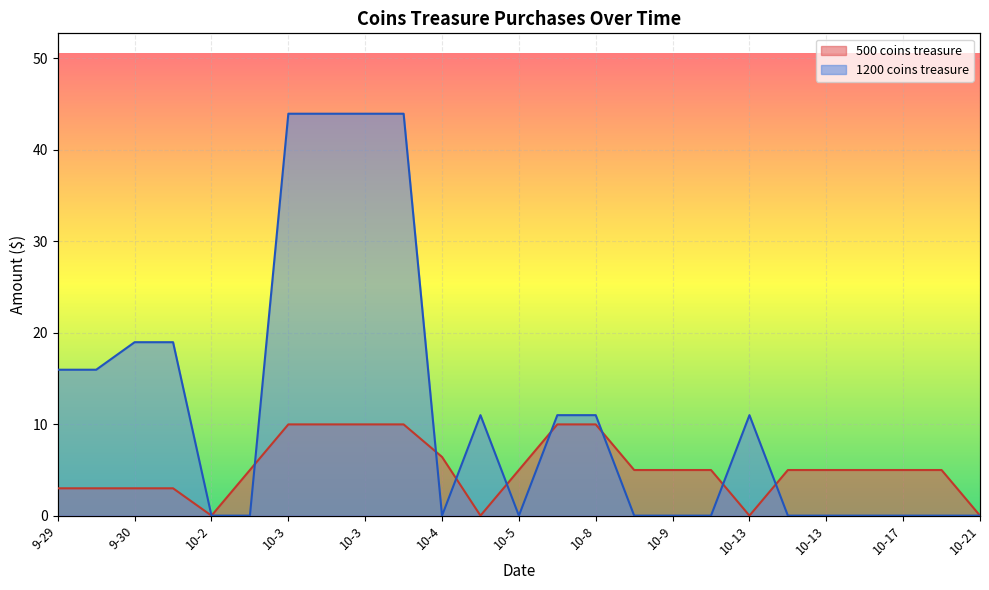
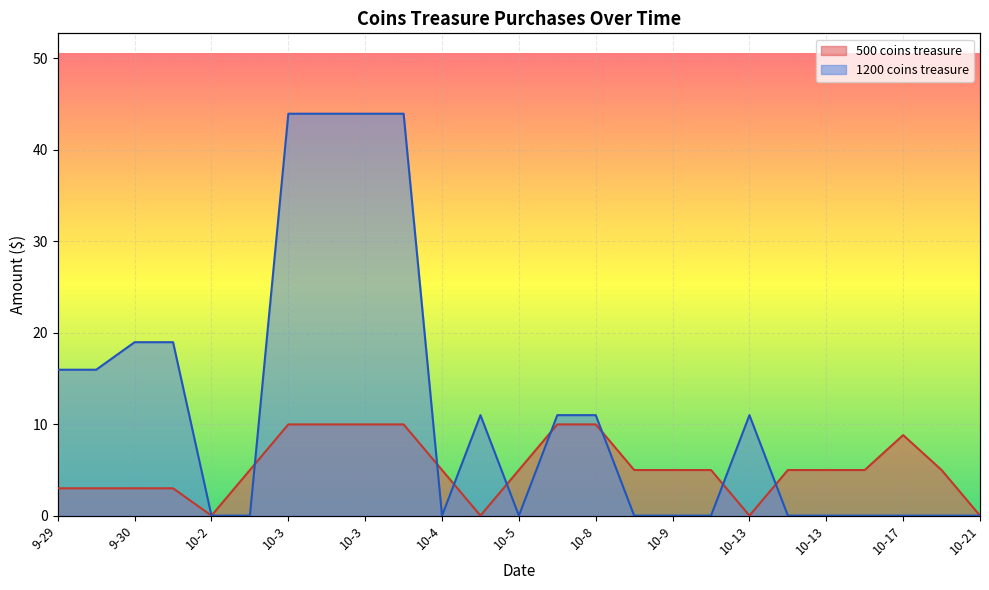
500 coins treasure, 10-4: 6 -> 5
500 coins treasure, 10-17: 5 -> 9
